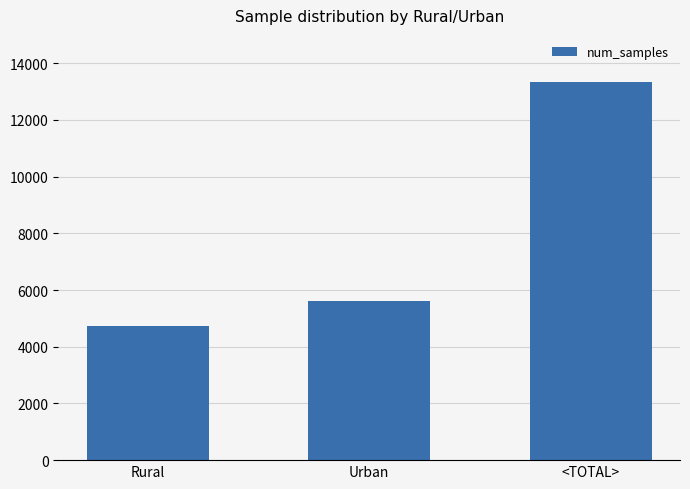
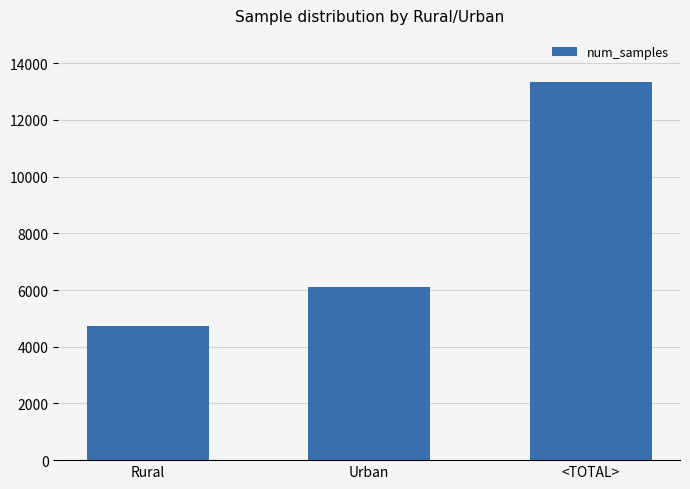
Urban: 5600 -> 6100
